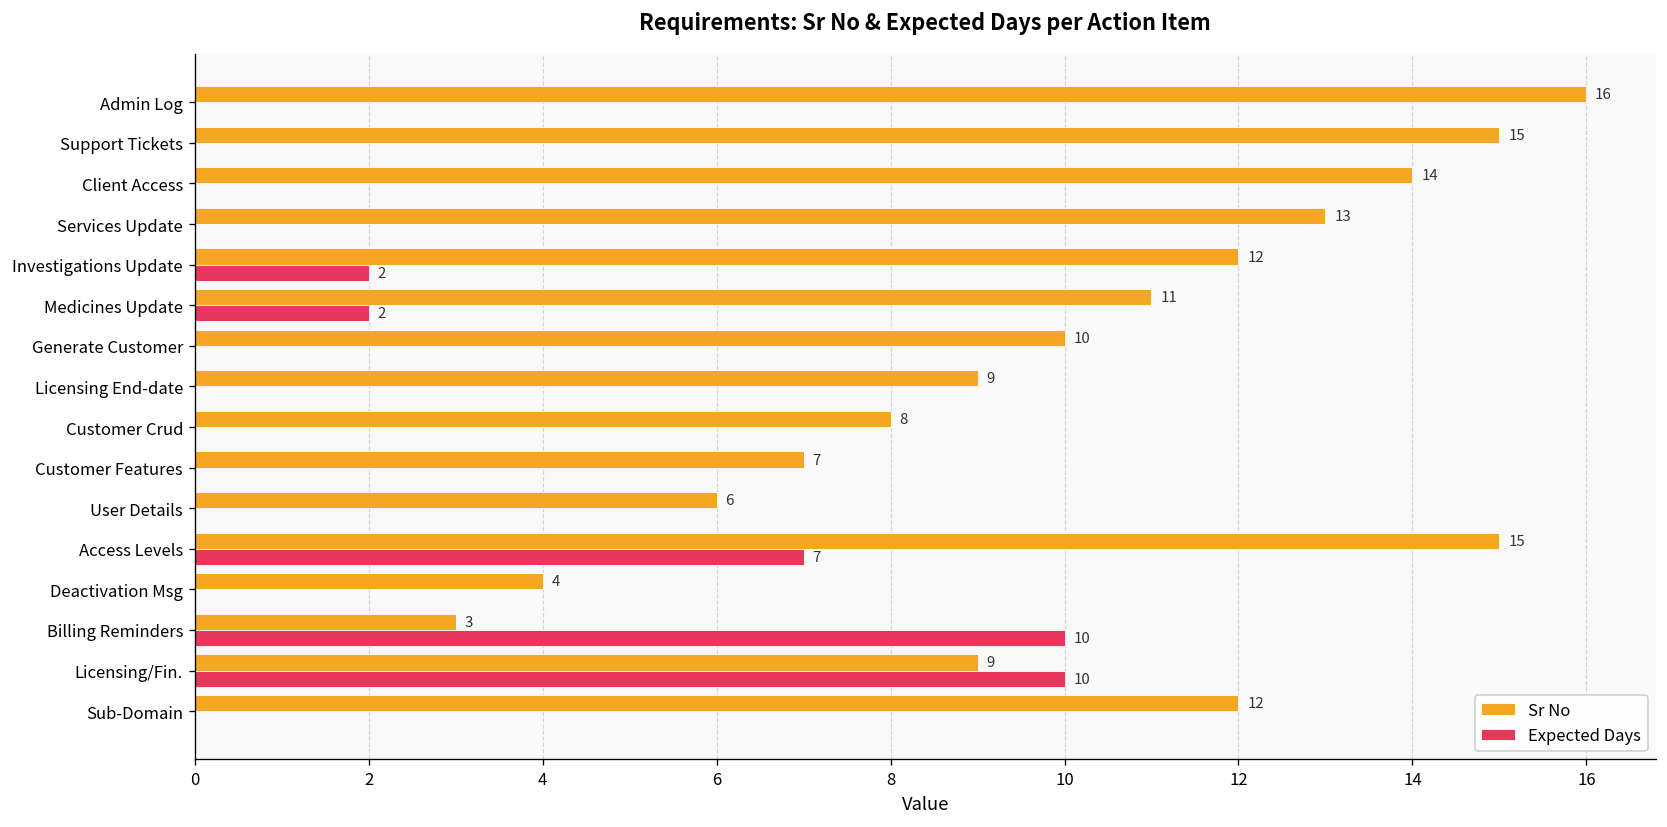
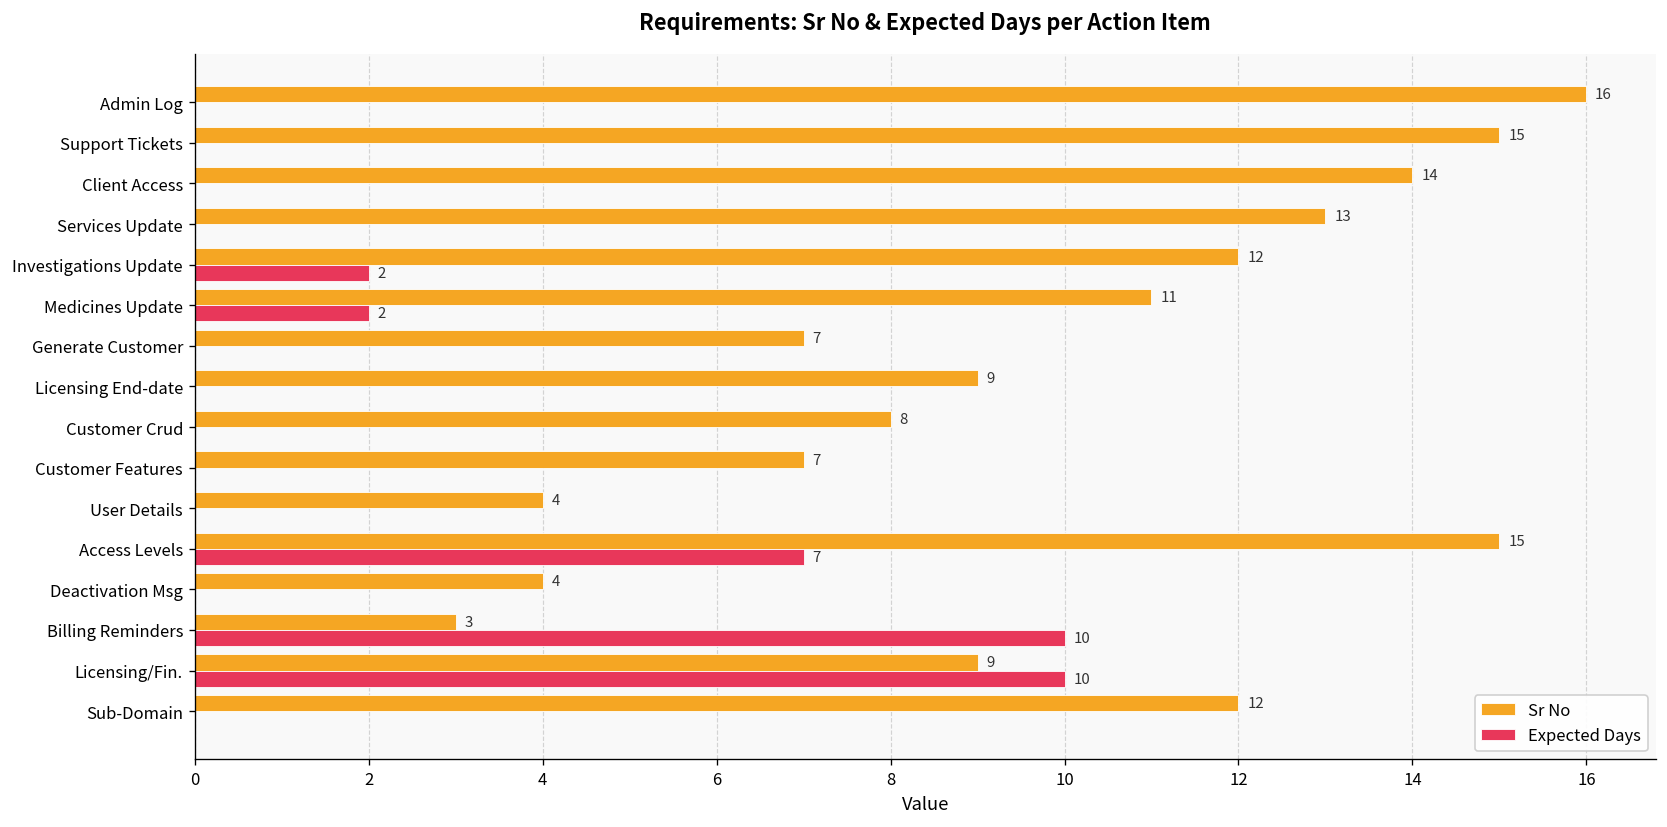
Sr No, Generate Customer: 10 -> 7
Sr No, User Details: 6 -> 4
